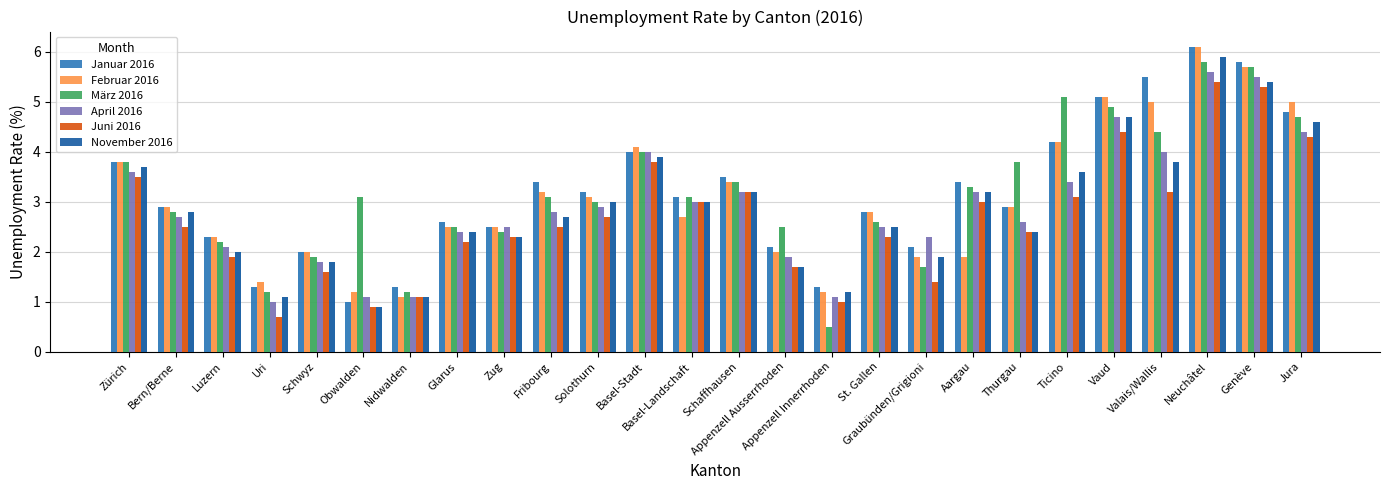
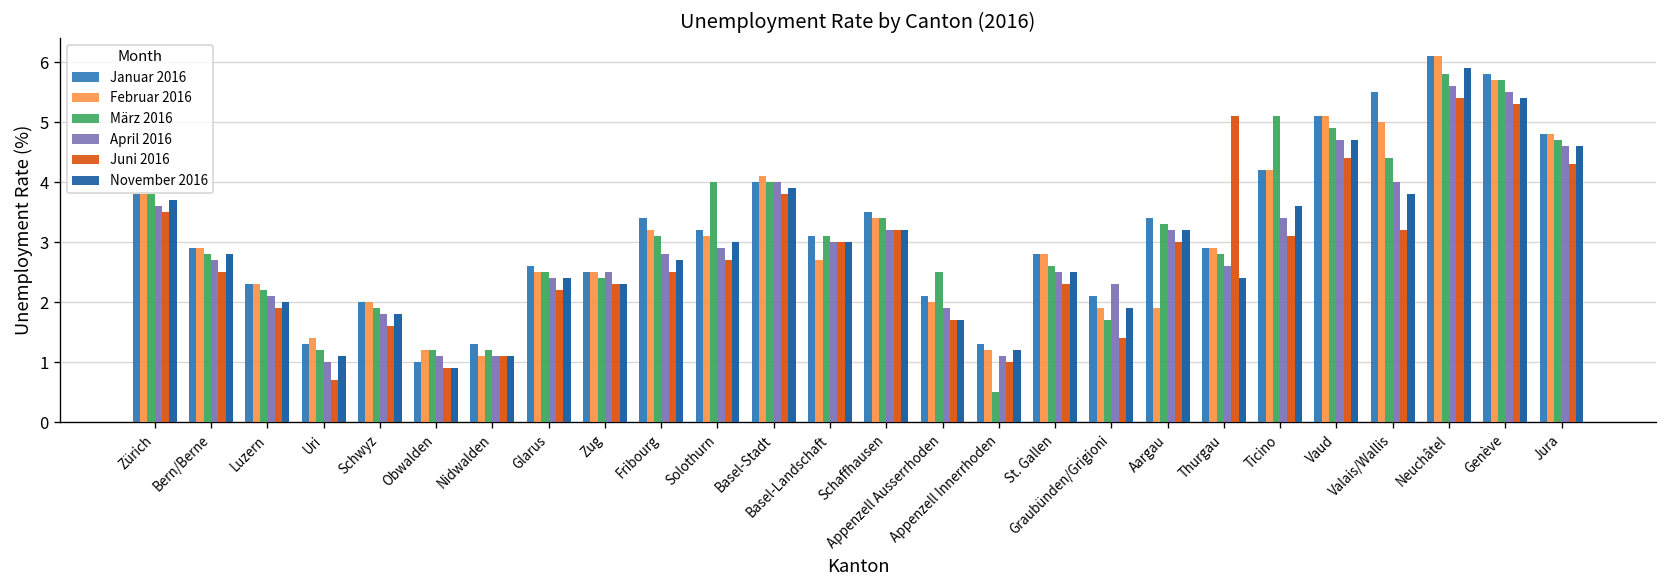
März 2016, Obwalden: 3.1 -> 1.2
März 2016, Solothurn: 3 -> 4
März 2016, Thurgau: 3.8 -> 2.8
Juni 2016, Thurgau: 2.4 -> 5.1
Februar 2016, Jura: 5.0 -> 4.8
April 2016, Jura: 4.4 -> 4.6
